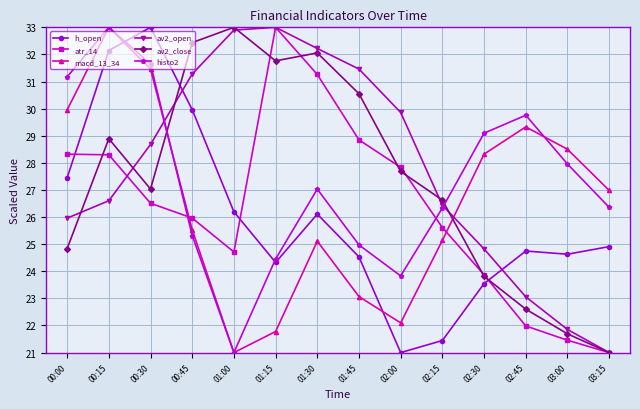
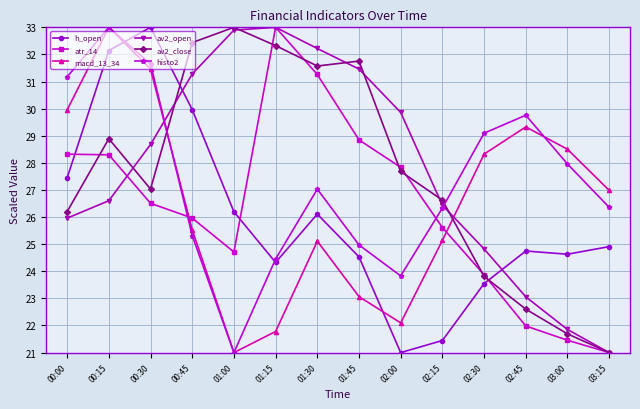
av2_close, 00:00: 24.8 -> 26.2
av2_close, 01:15: 31.8 -> 32.3
av2_close, 01:30: 32.1 -> 31.6
av2_close, 01:45: 30.6 -> 31.8
